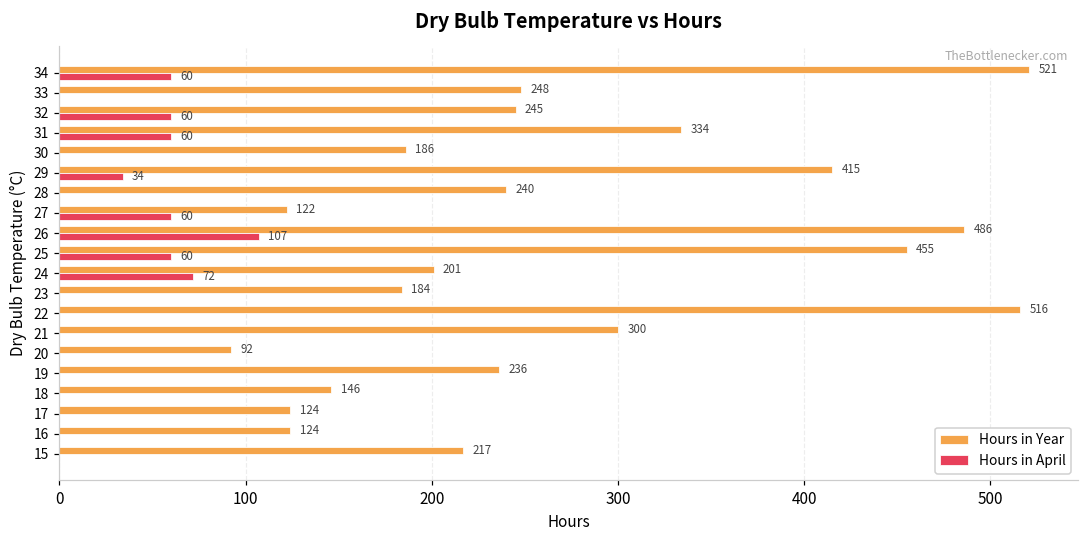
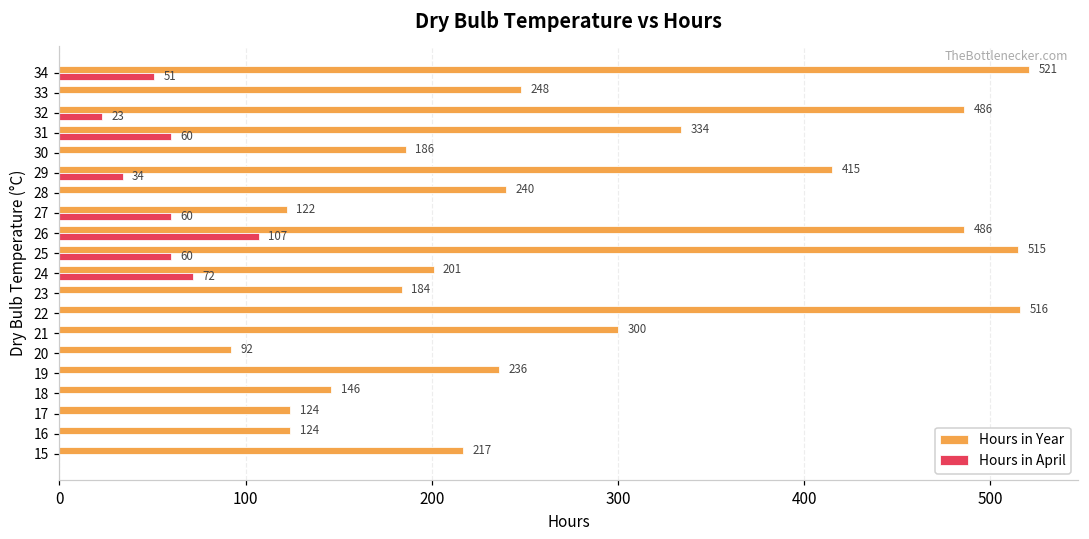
Hours in April, 34: 60 -> 51
Hours in Year, 32: 245 -> 486
Hours in April, 32: 60 -> 23
Hours in Year, 25: 455 -> 515
